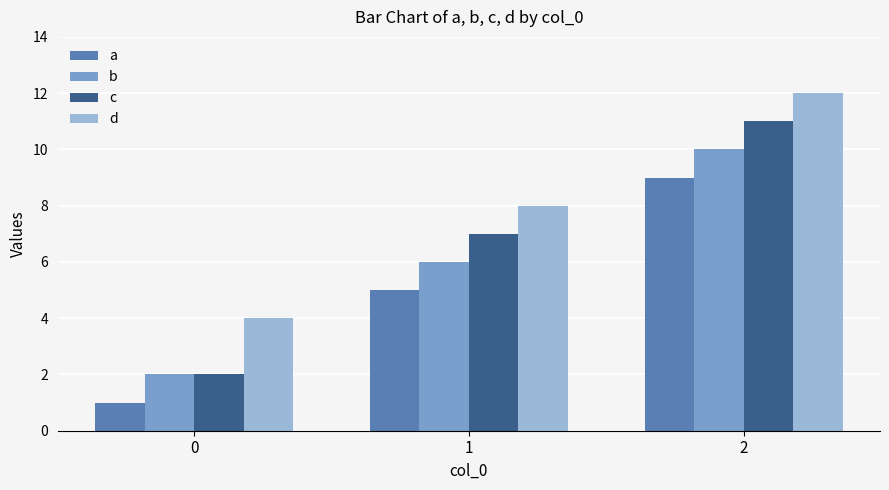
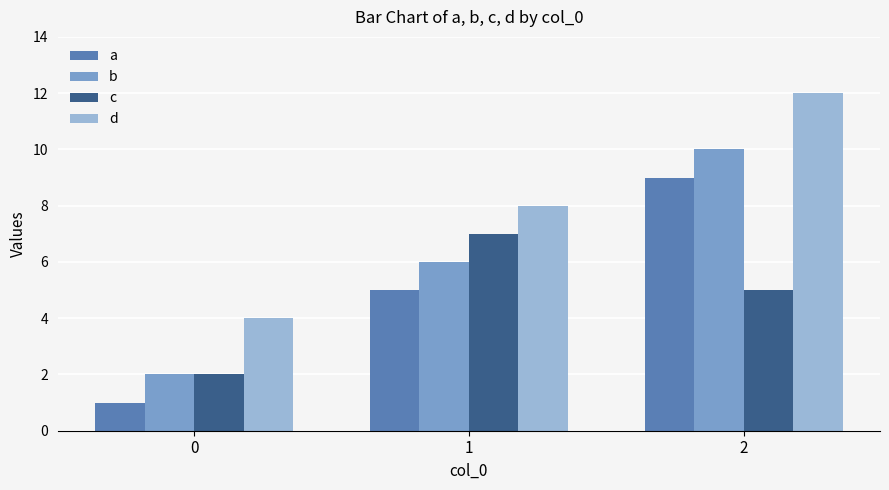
c, 2: 11 -> 5
